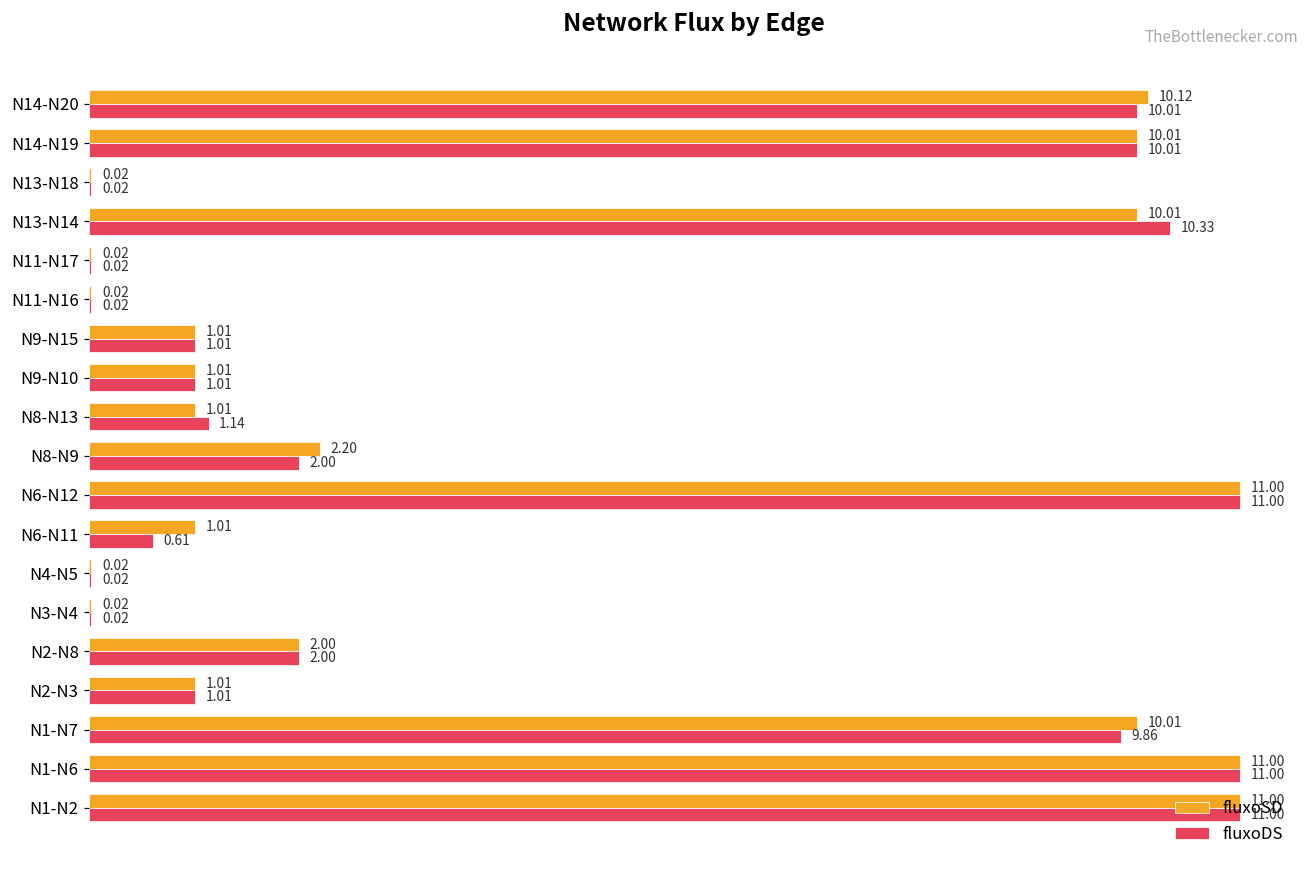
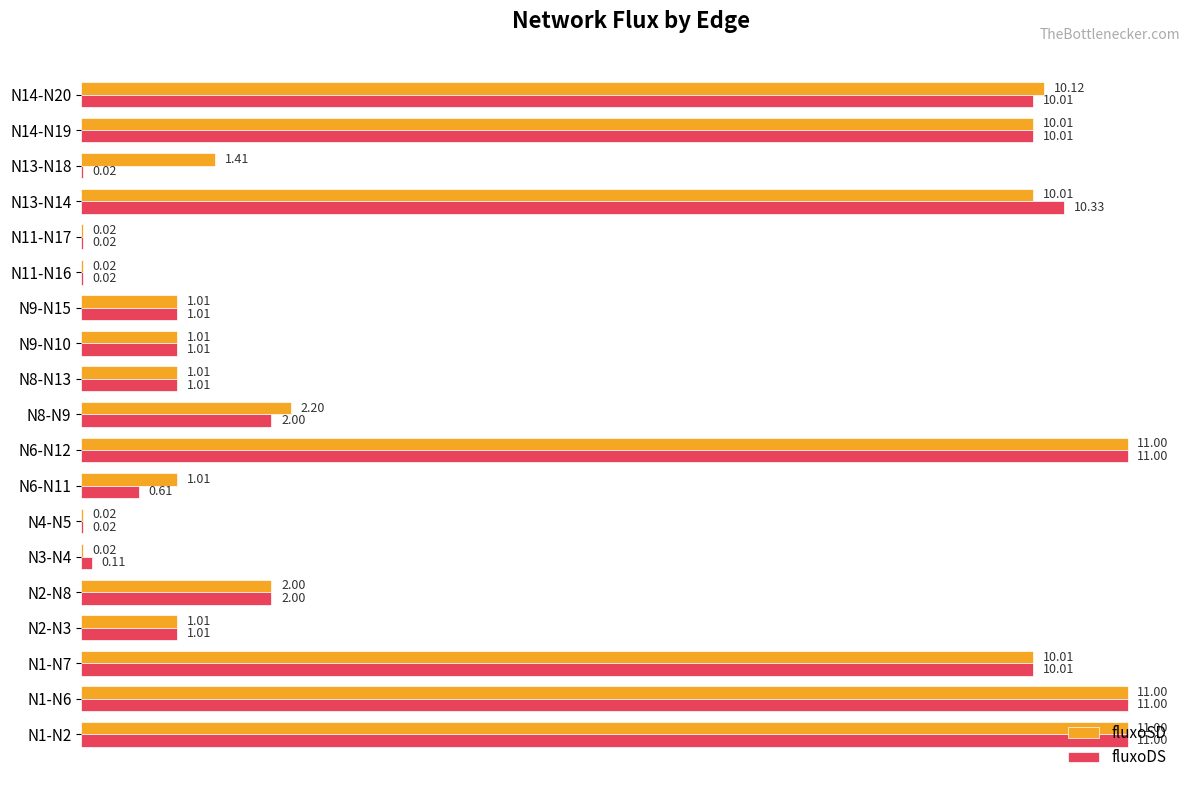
fluxoSD, N13-N18: 0.02 -> 1.41
fluxoDS, N8-N13: 1.14 -> 1.01
fluxoDS, N3-N4: 0.02 -> 0.11
fluxoDS, N1-N7: 9.86 -> 10.01
